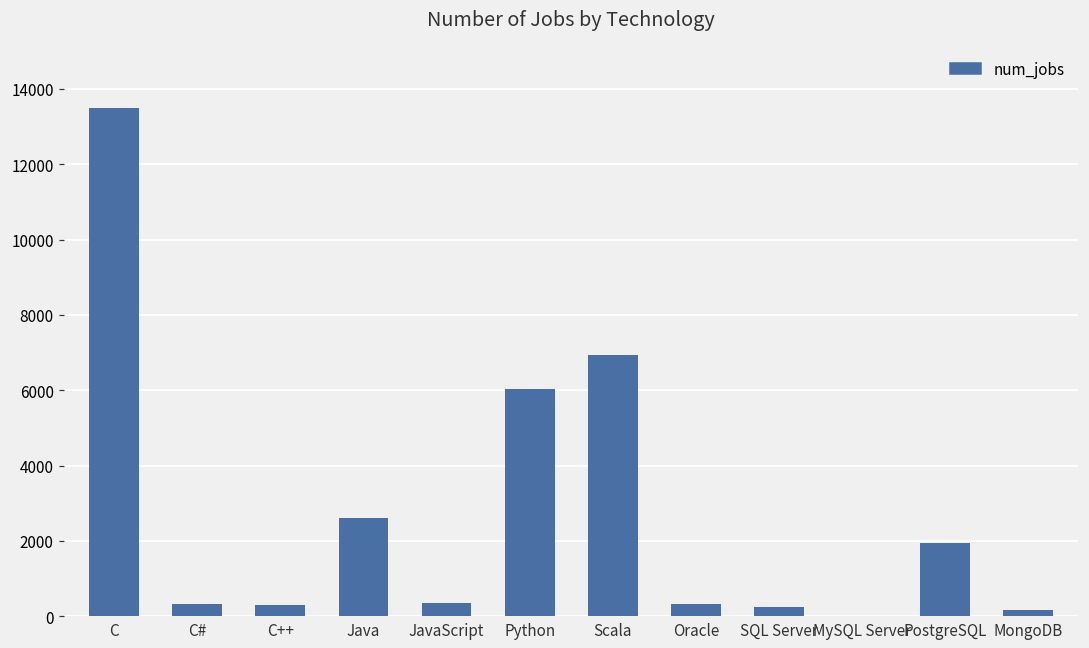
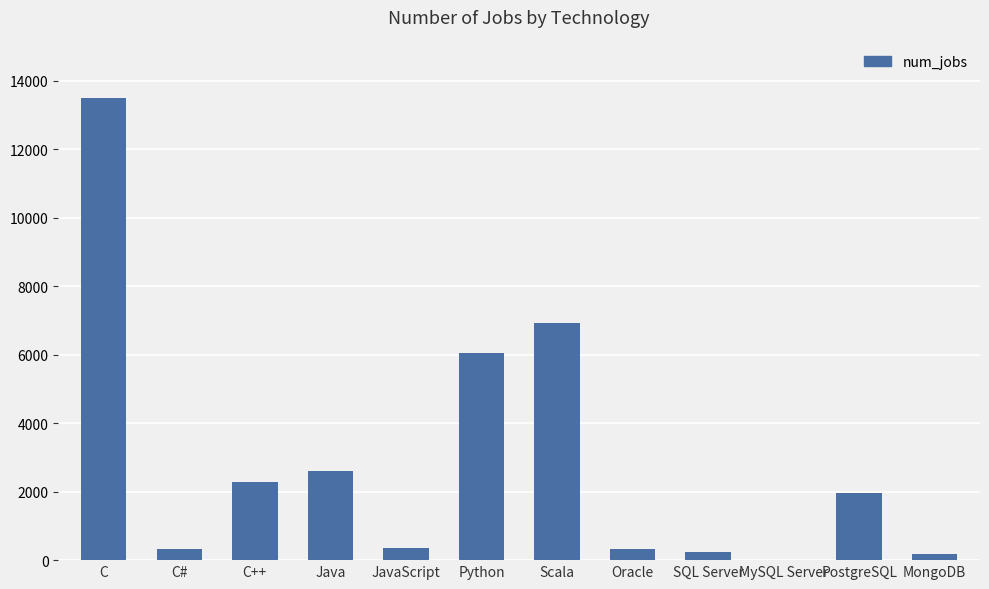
C++: 300 -> 2300
